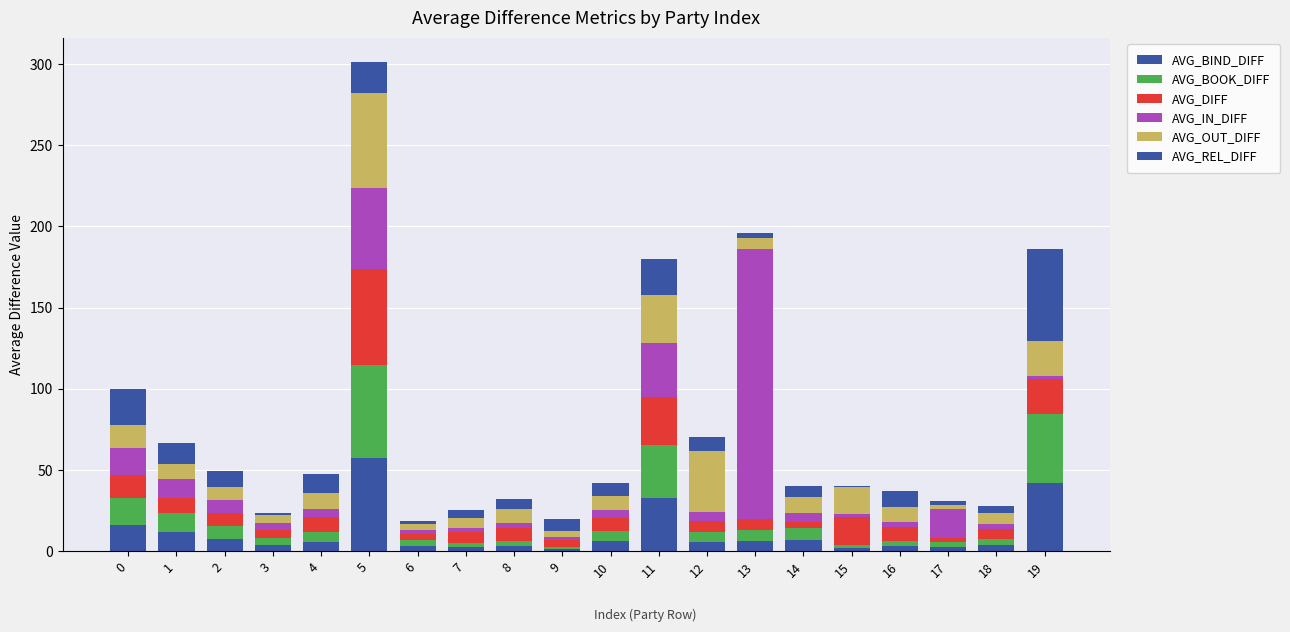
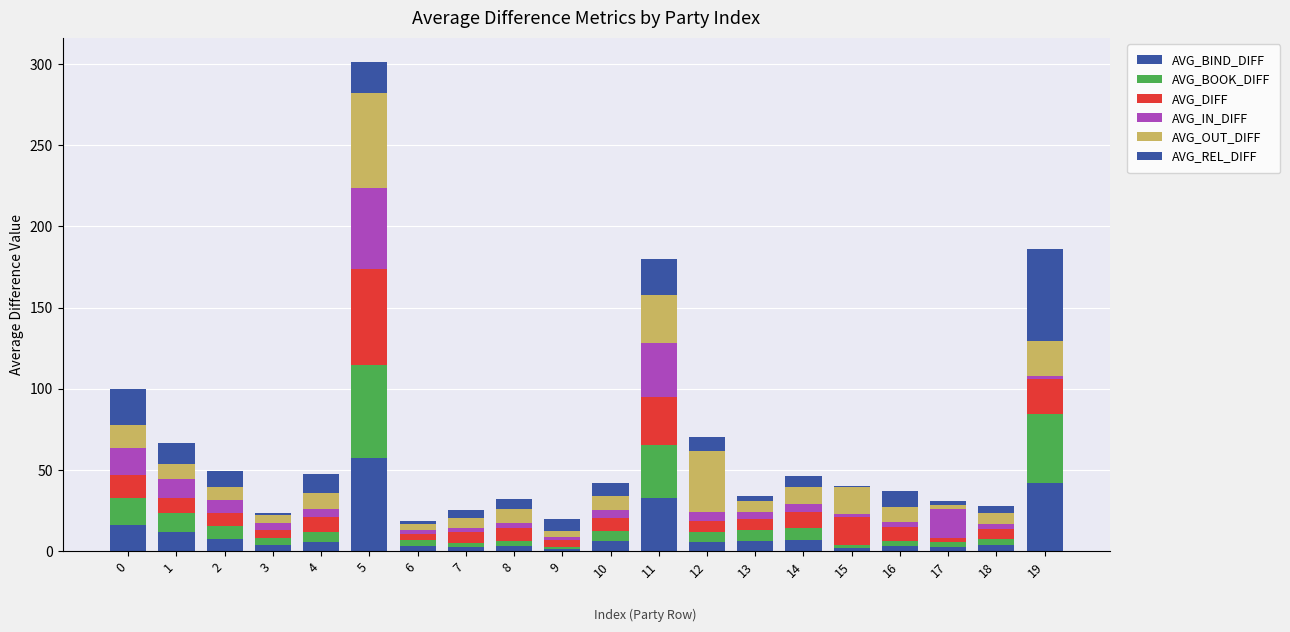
AVG_IN_DIFF, 13: 166 -> 4
AVG_DIFF, 14: 4 -> 10
